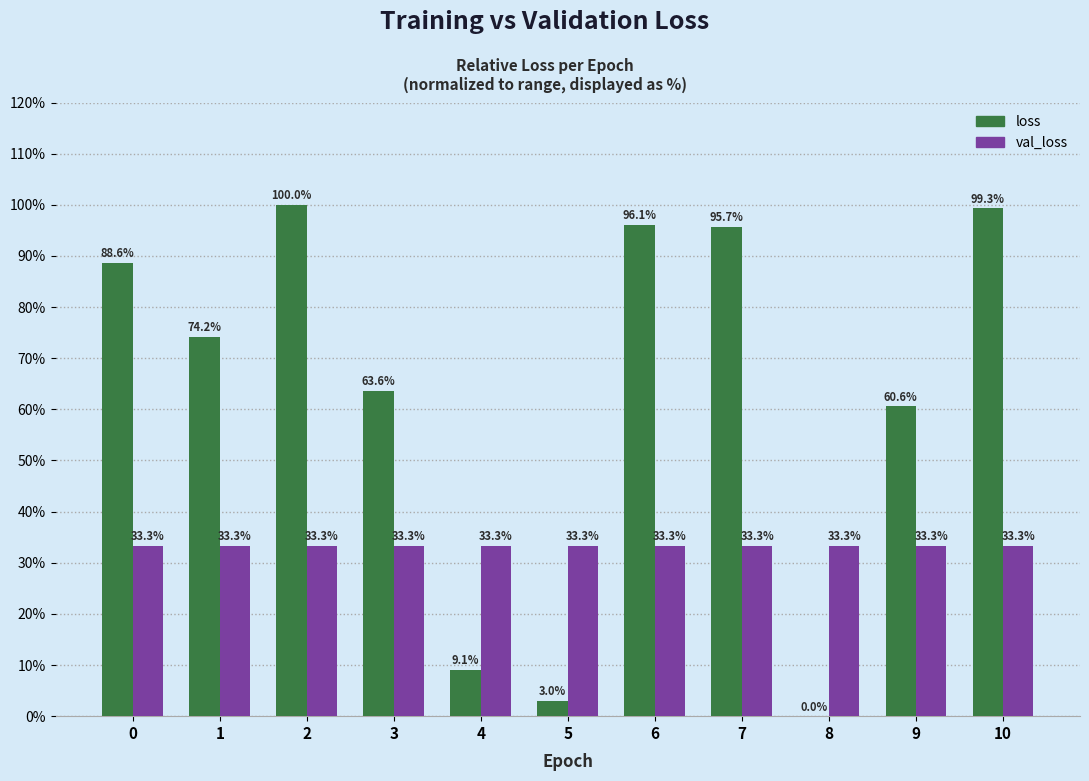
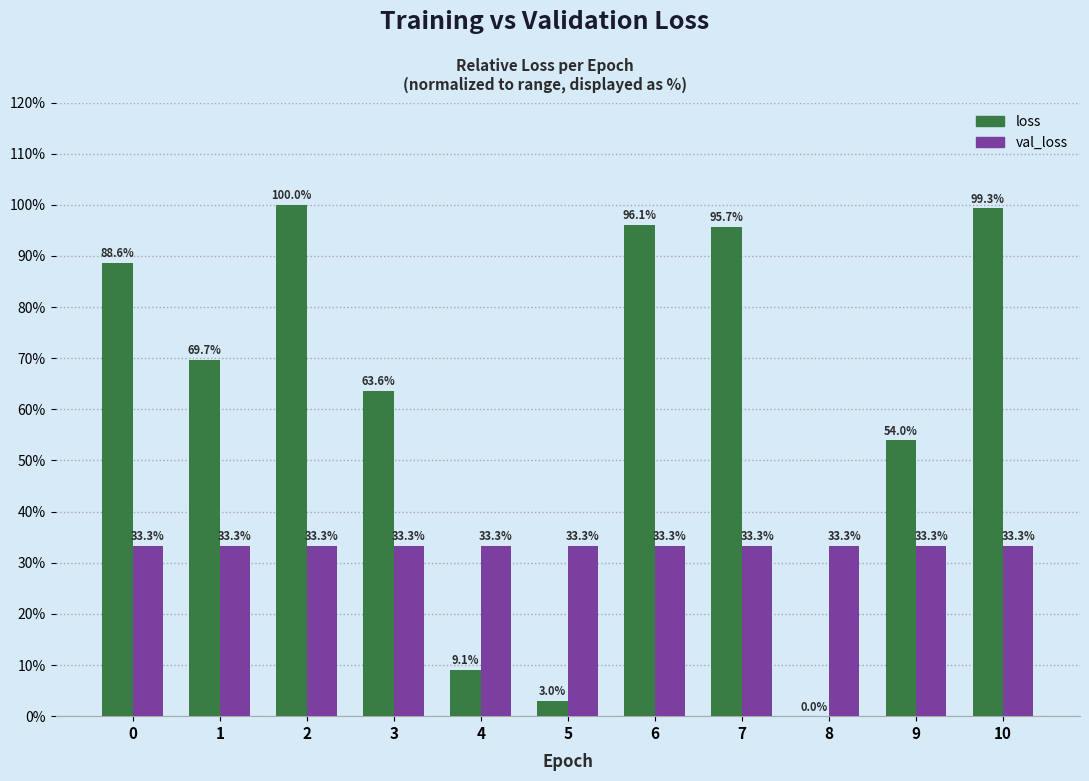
loss, 1: 74.2% -> 69.7%
loss, 9: 60.6% -> 54.0%
